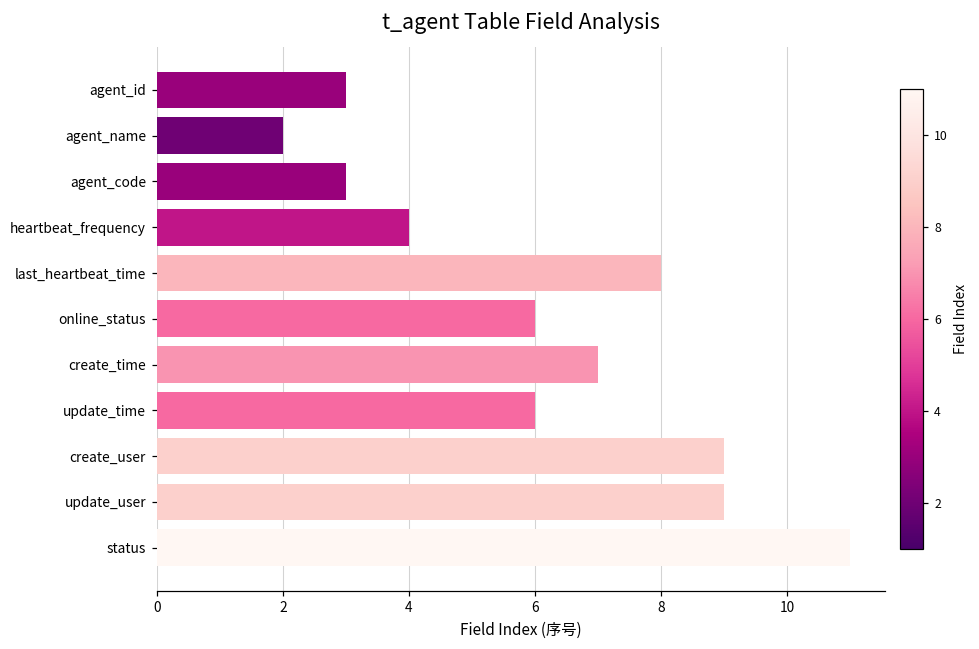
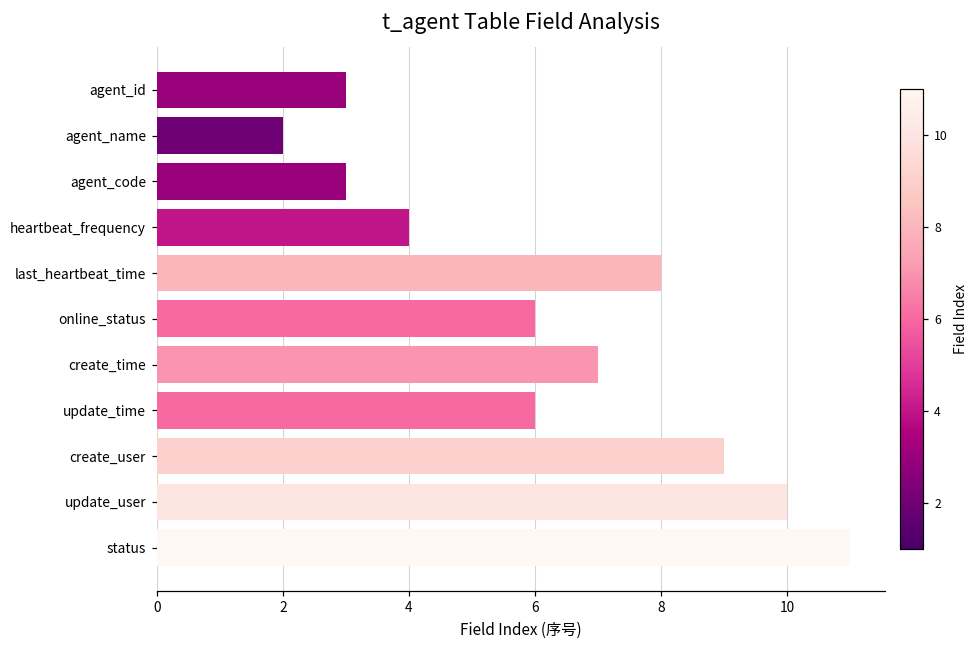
update_user: 9 -> 10
